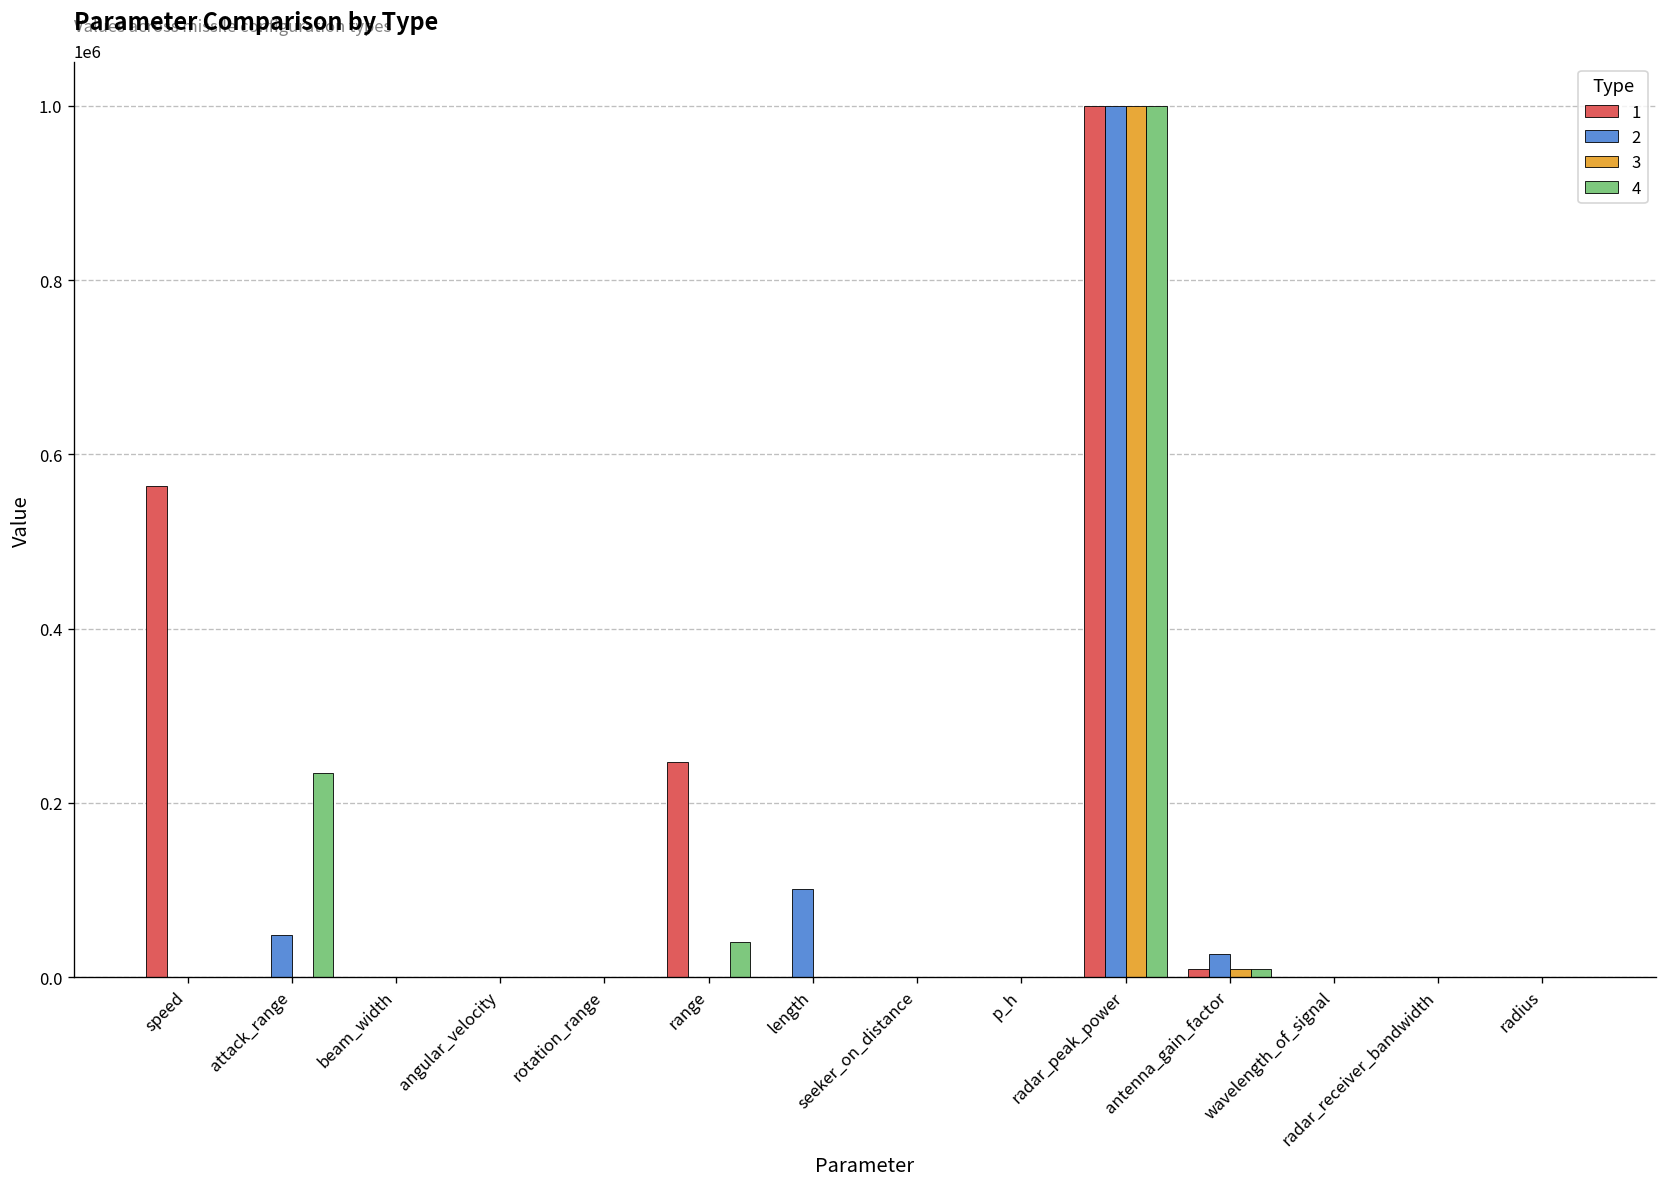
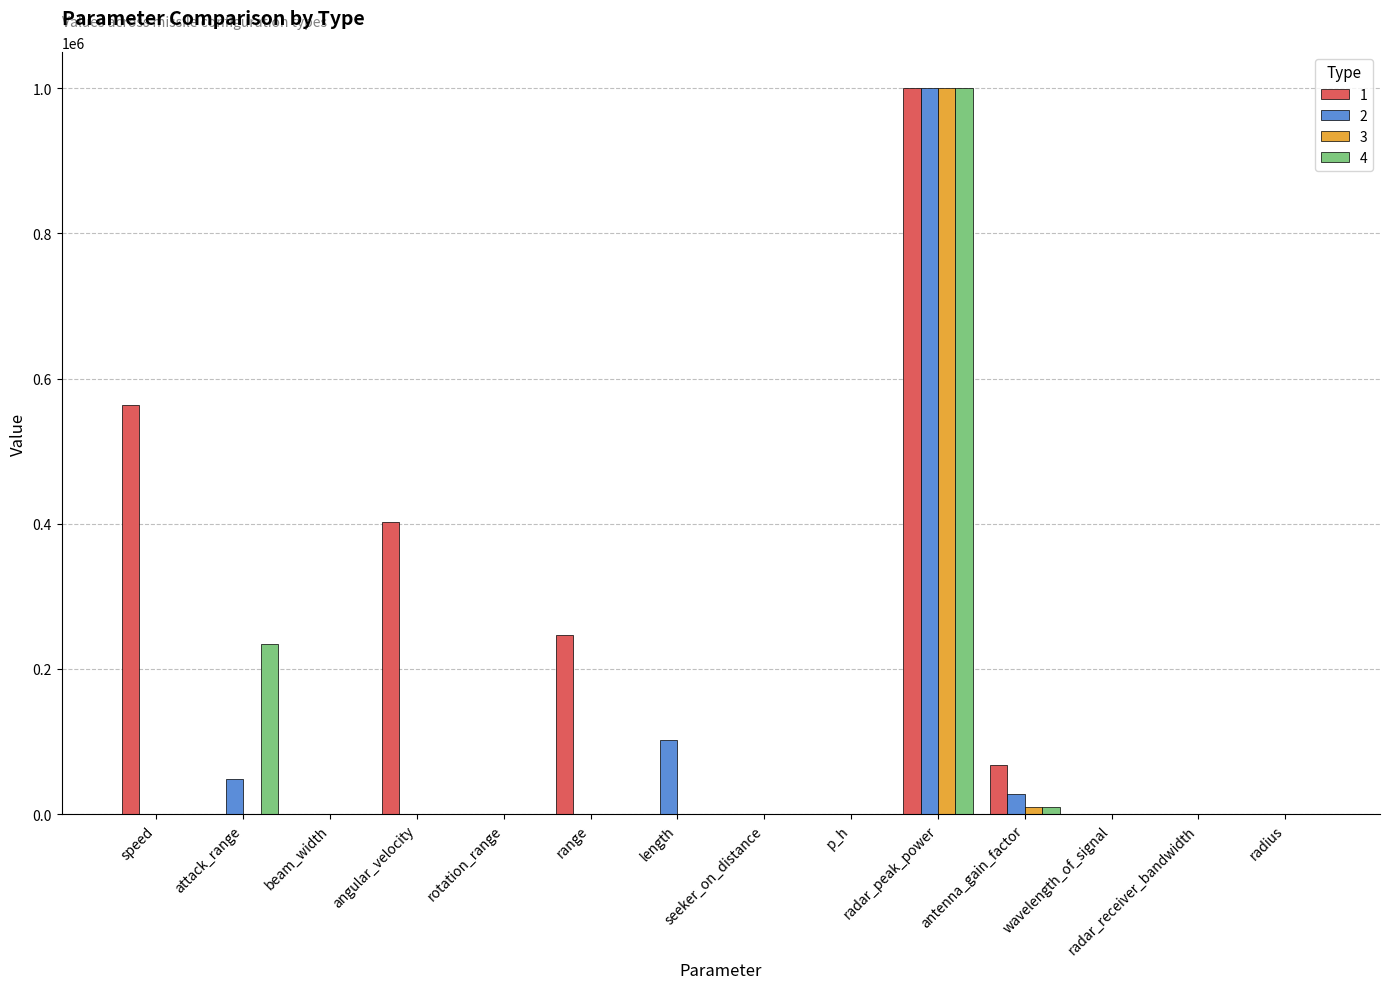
1, angular_velocity: 0 -> 400000
4, range: 40000 -> 0
1, antenna_gain_factor: 10000 -> 70000
